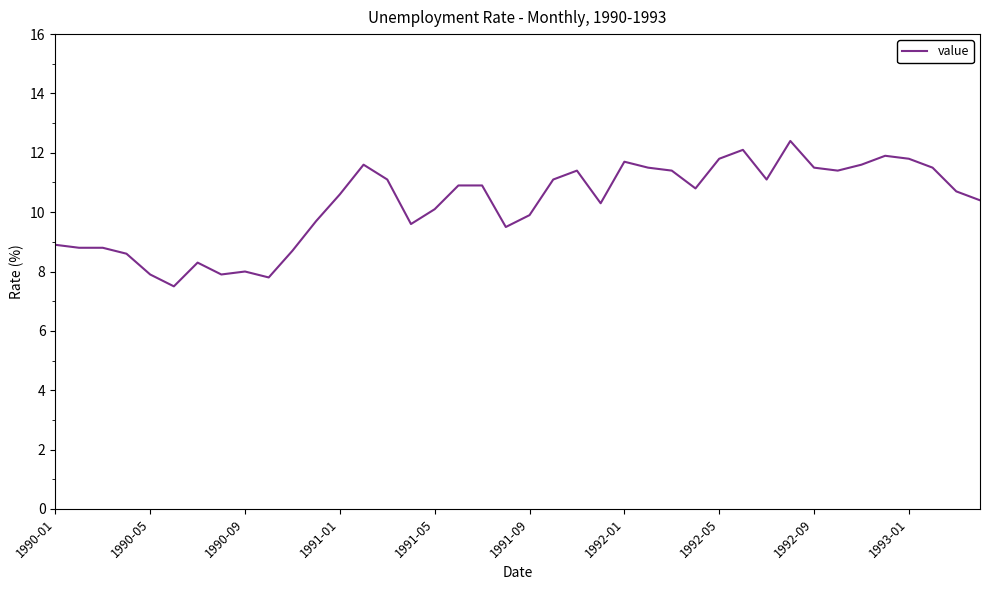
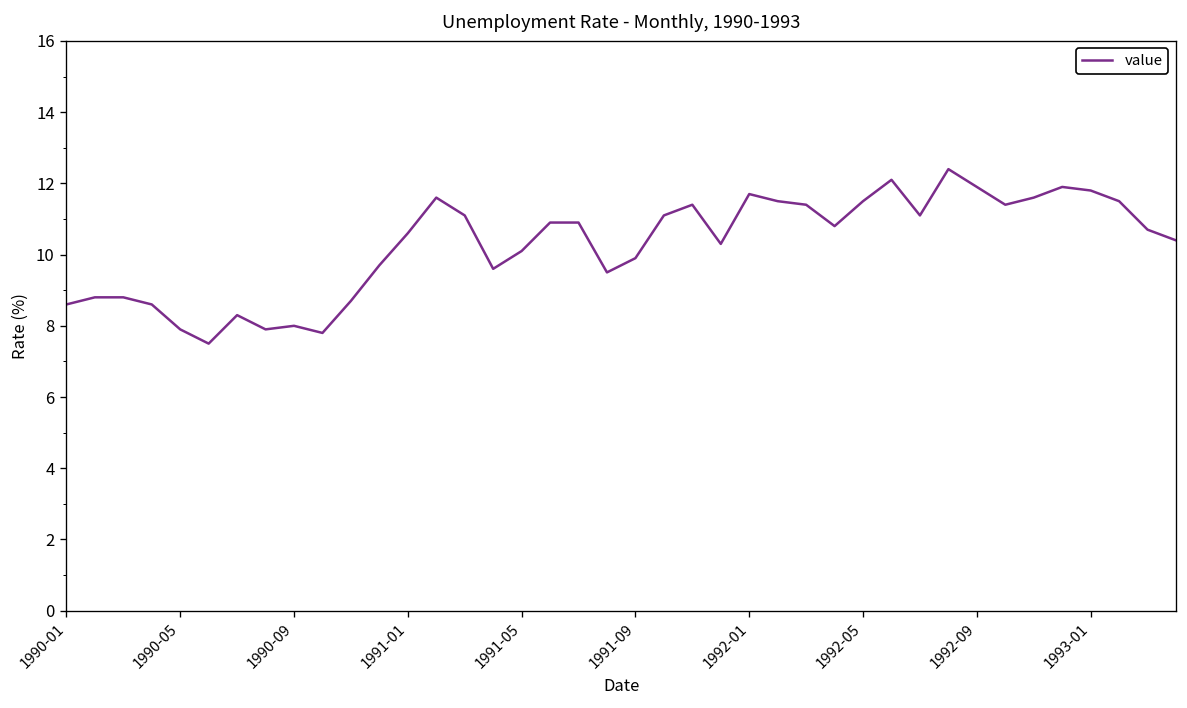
1990-01: 8.9 -> 8.6
1992-05: 11.8 -> 11.5
1992-09: 11.5 -> 11.9
